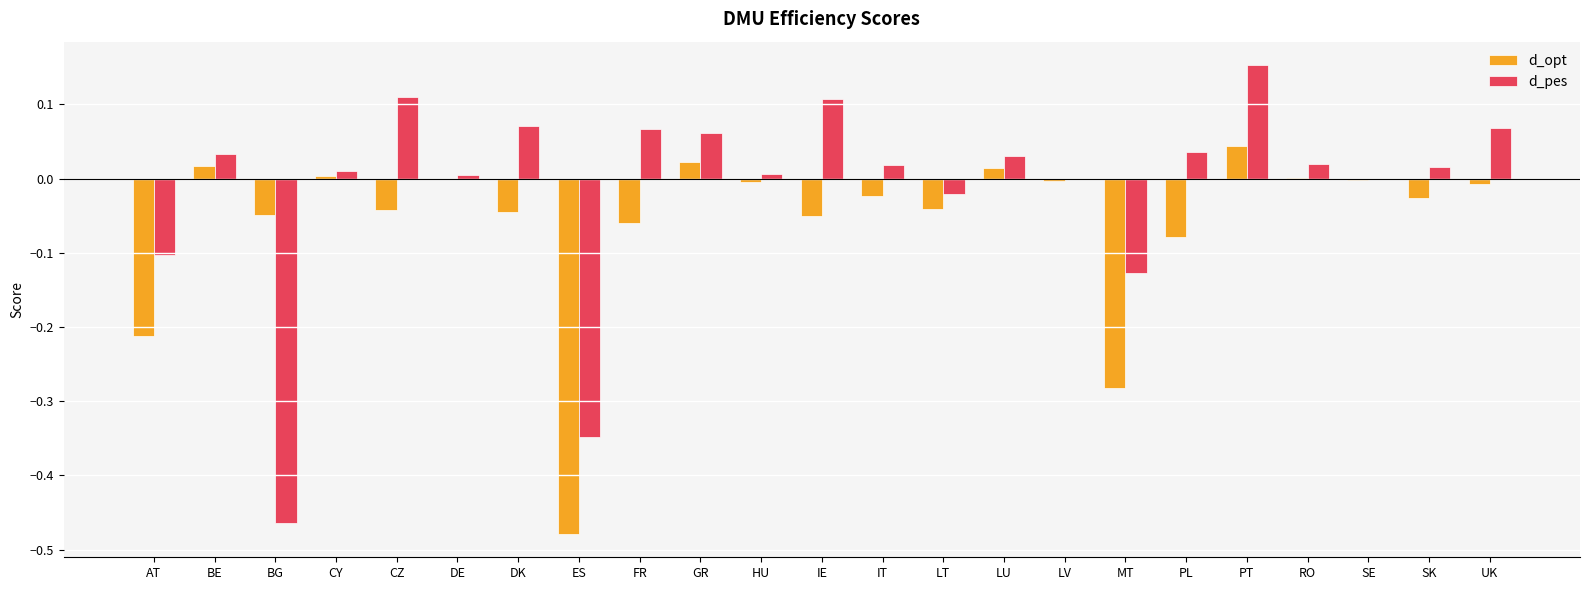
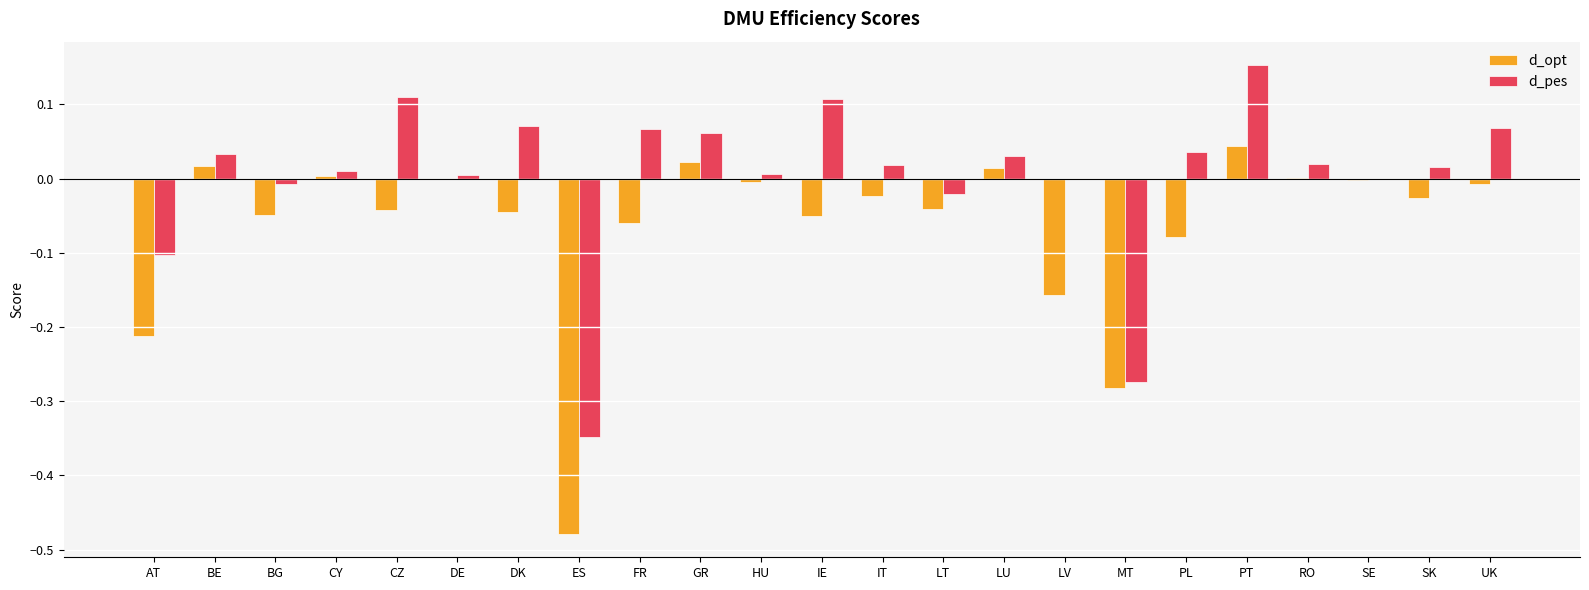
d_pes, BG: -0.46 -> -0.01
d_opt, LV: 0.00 -> -0.16
d_pes, MT: -0.13 -> -0.27
